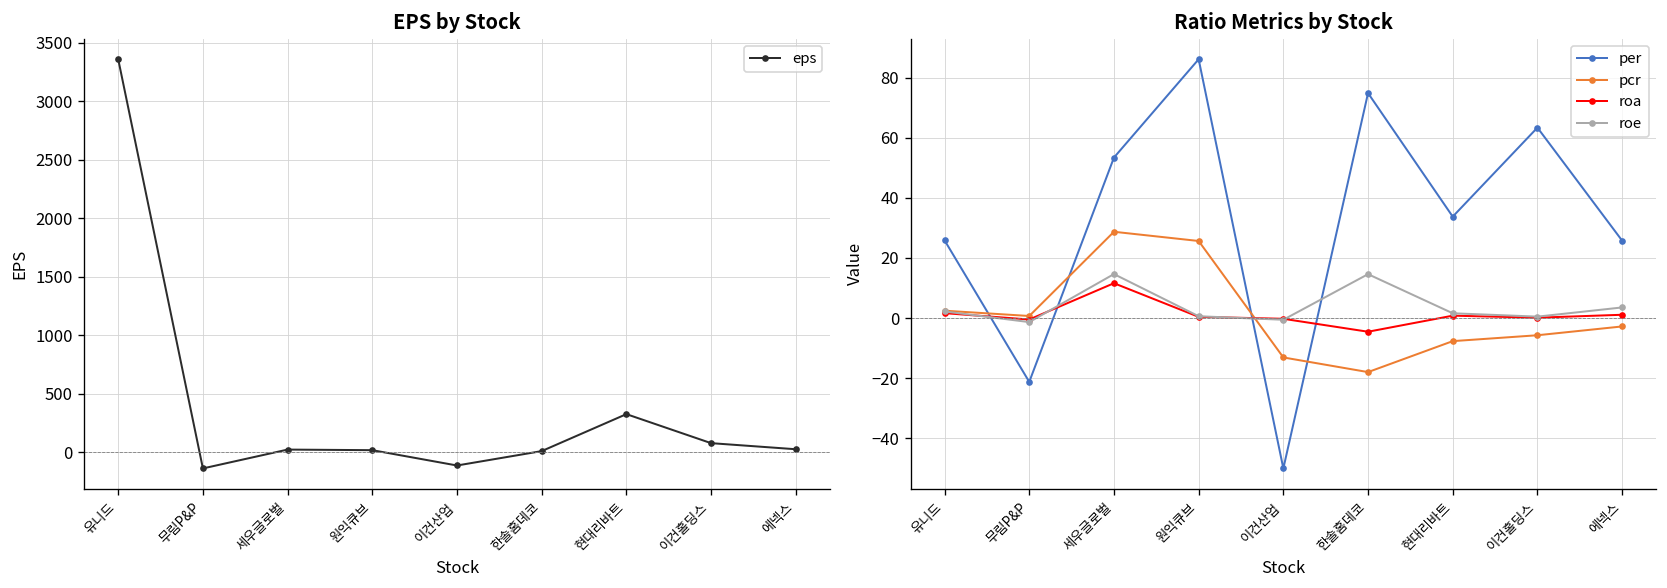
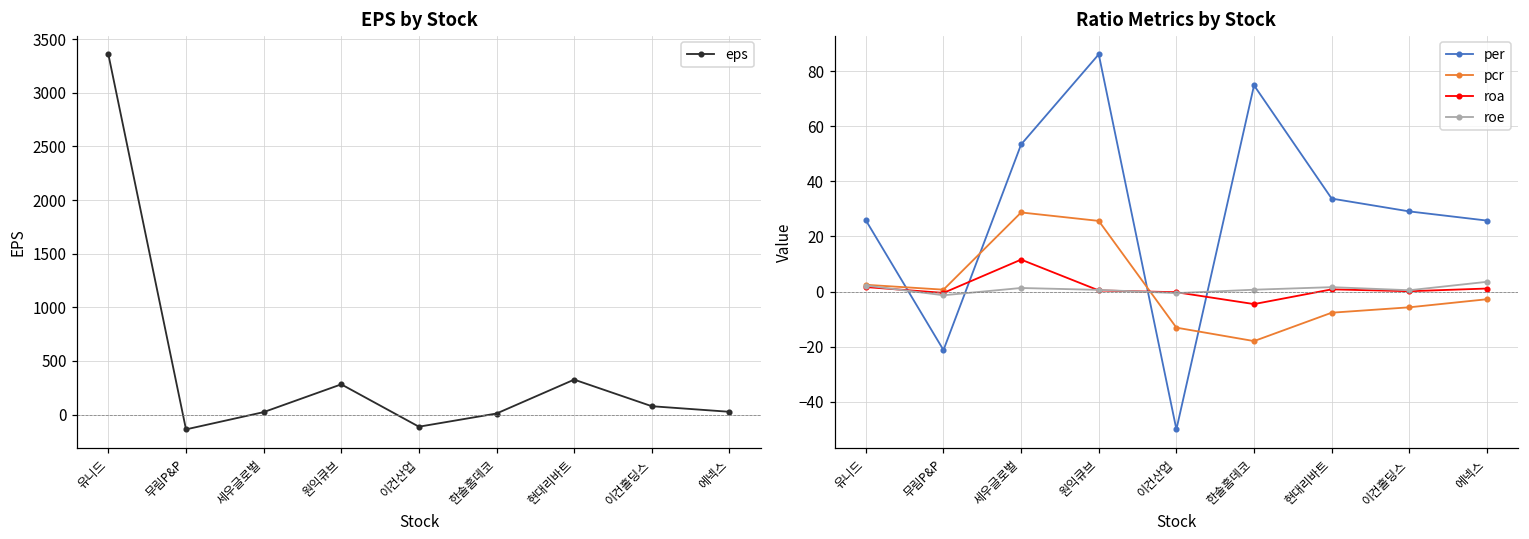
EPS by Stock, 원익큐브: 0 -> 300
Ratio Metrics by Stock, roe, 세우글로벌: 15 -> 1
Ratio Metrics by Stock, roe, 한솔홈데코: 15 -> 1
Ratio Metrics by Stock, per, 이건홀딩스: 63 -> 29
